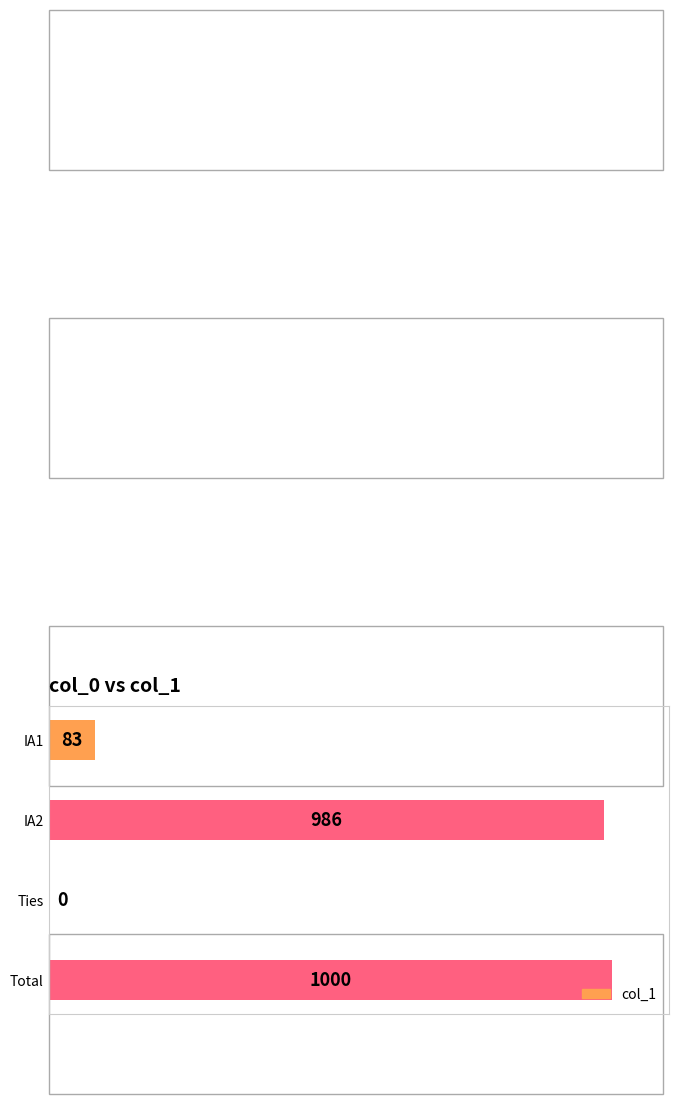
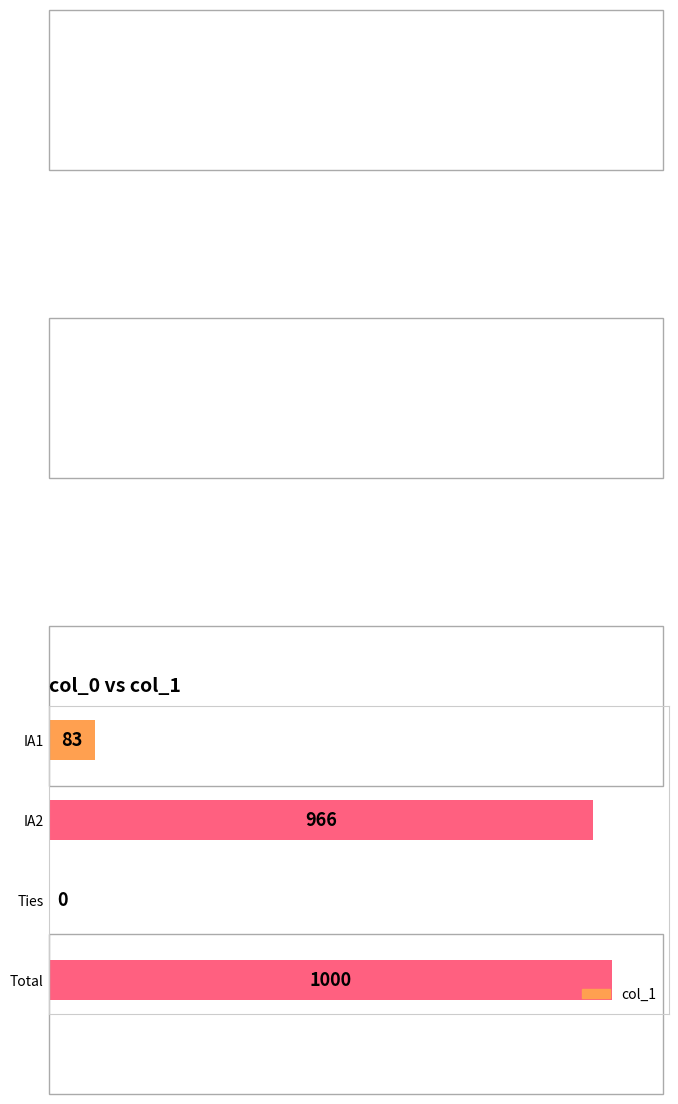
IA2: 986 -> 966
